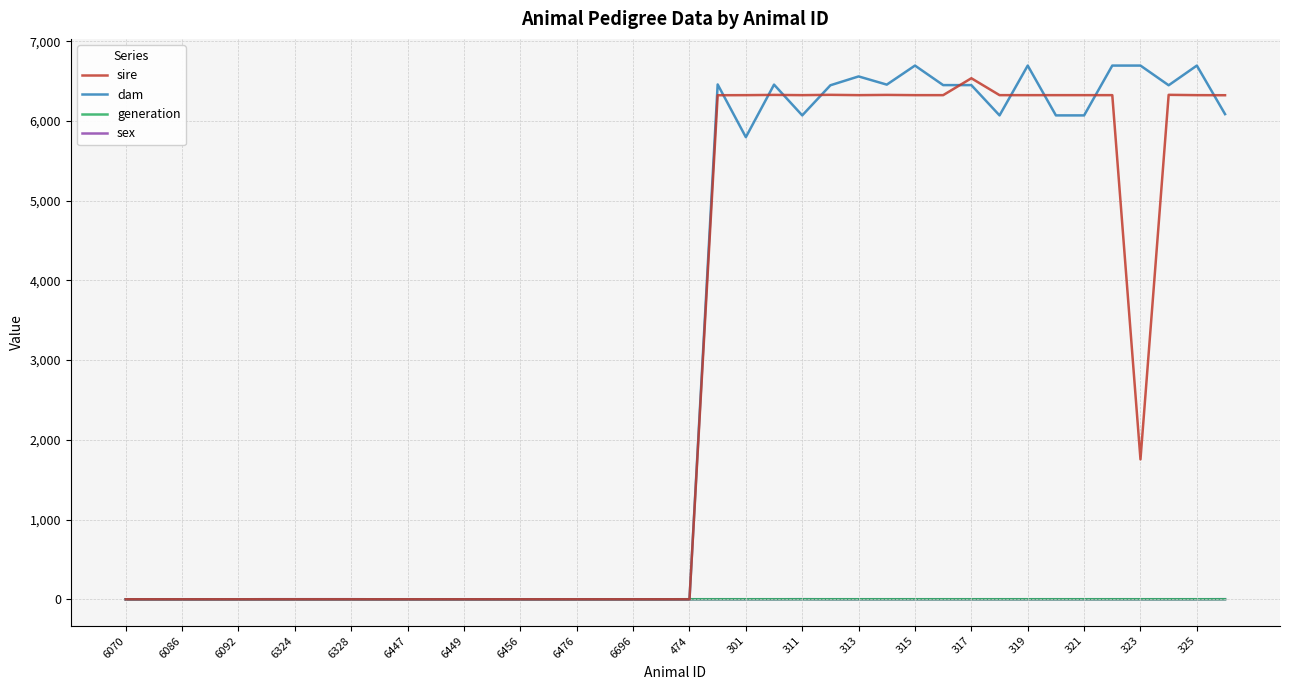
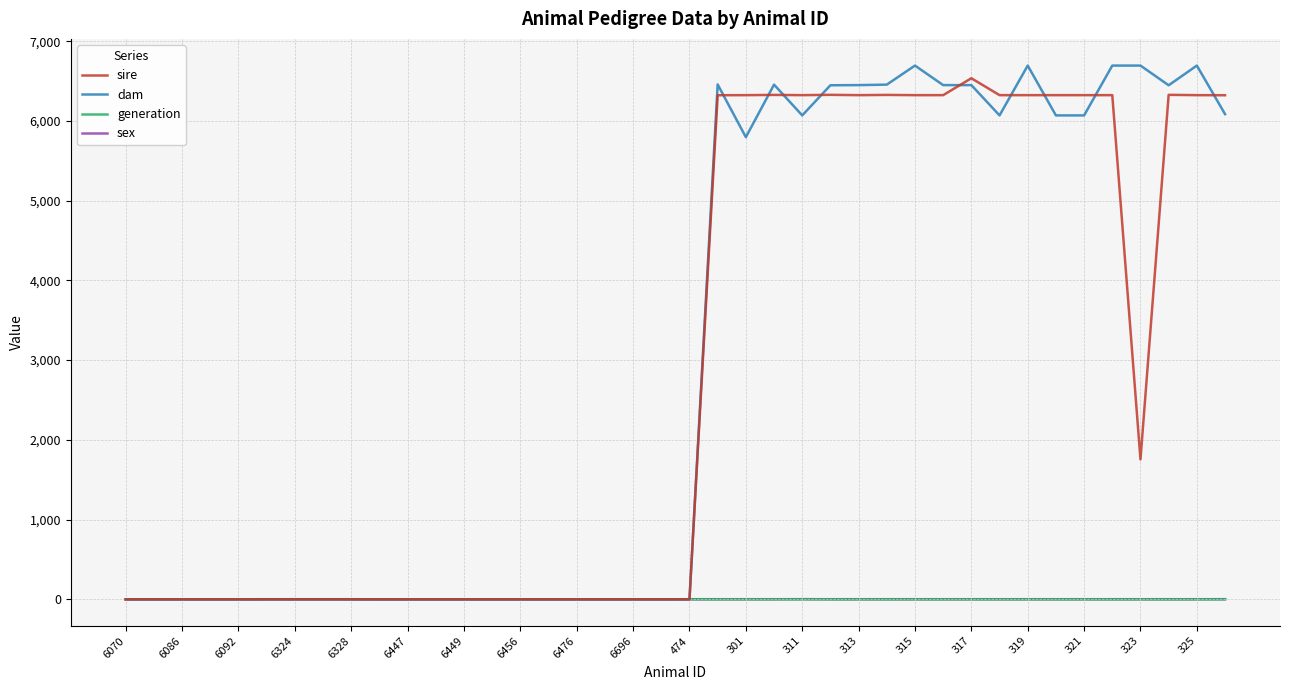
dam, 313: 6,600 -> 6,500
